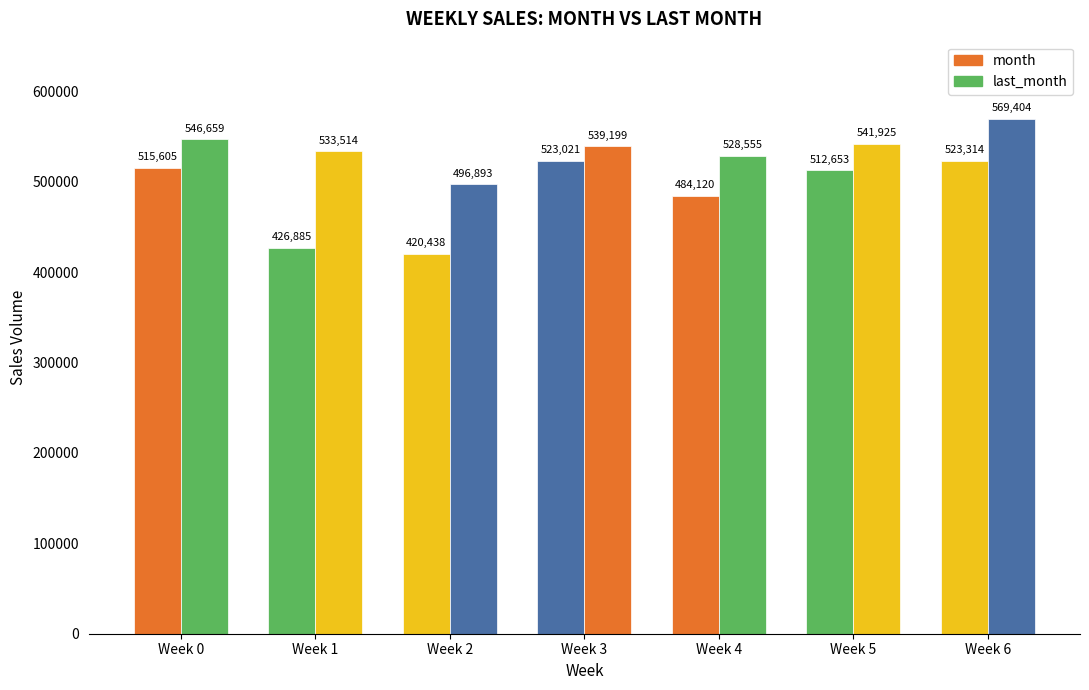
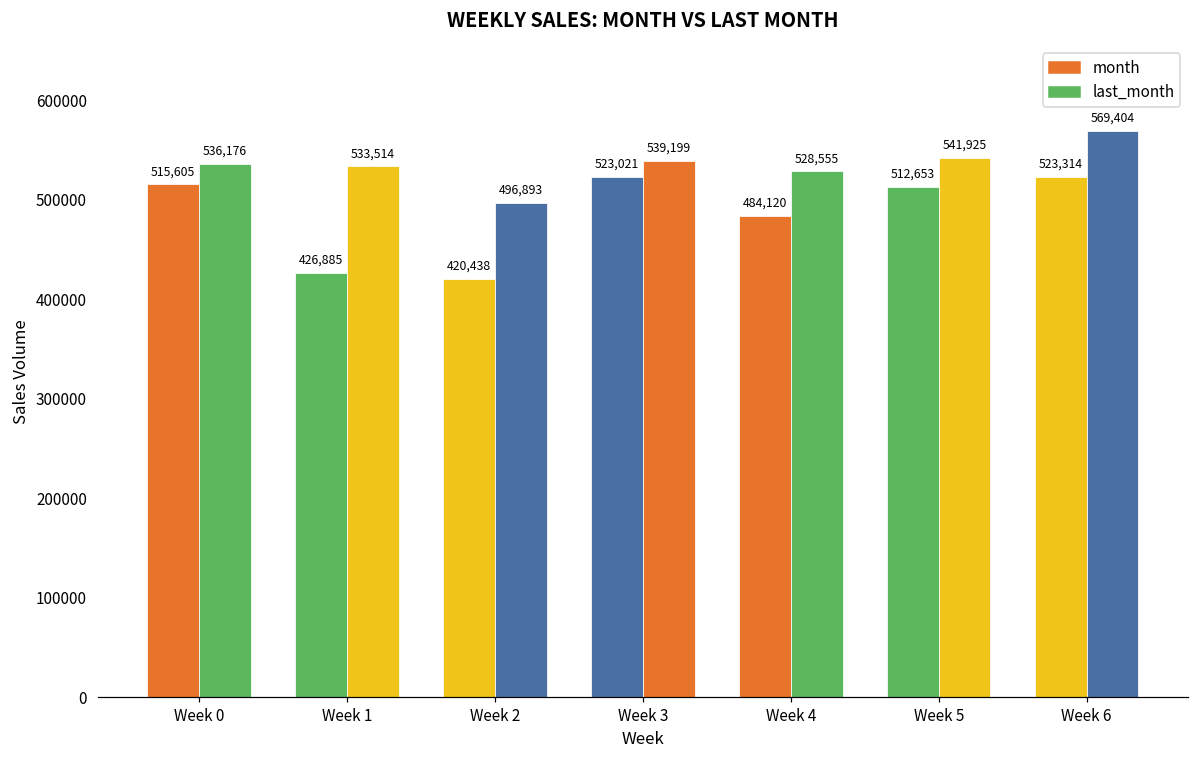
last_month, Week 0: 546,659 -> 536,176
